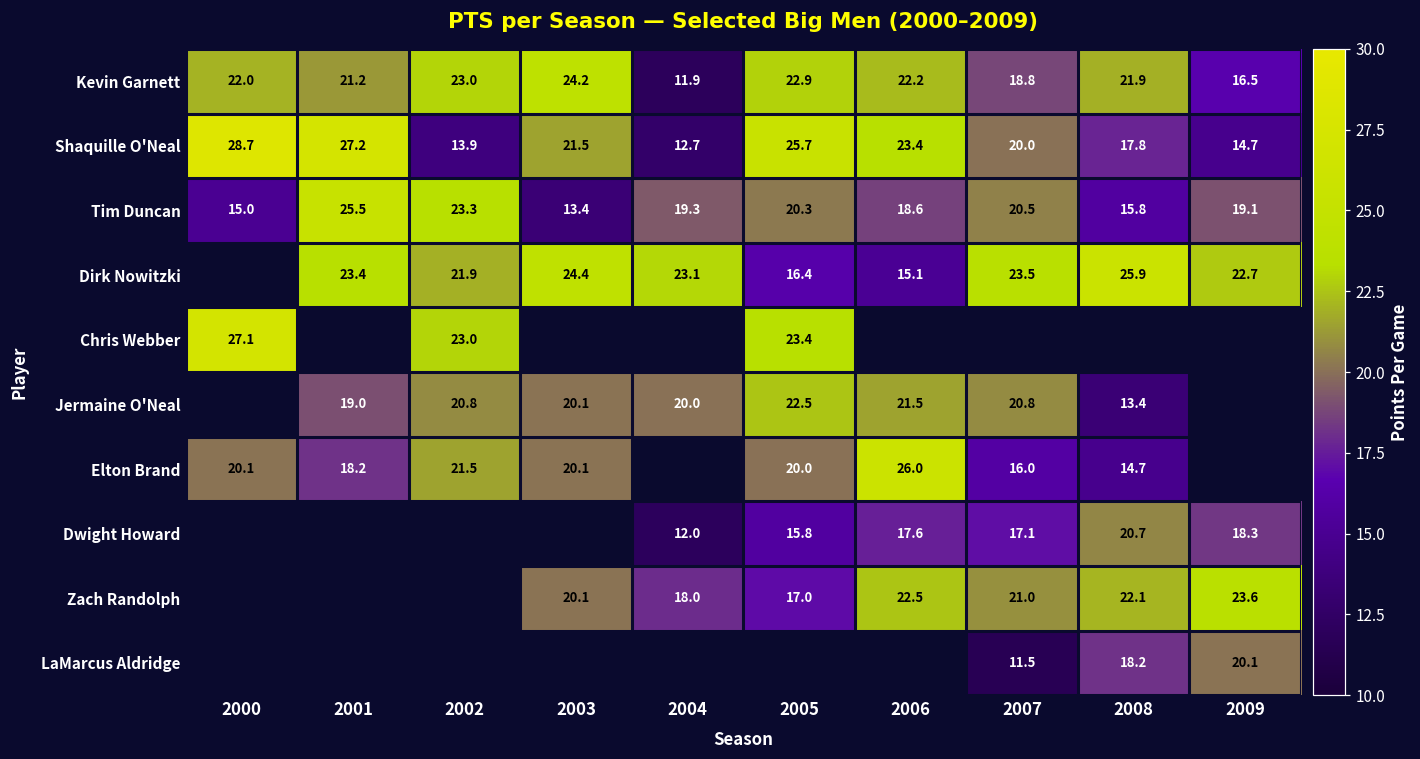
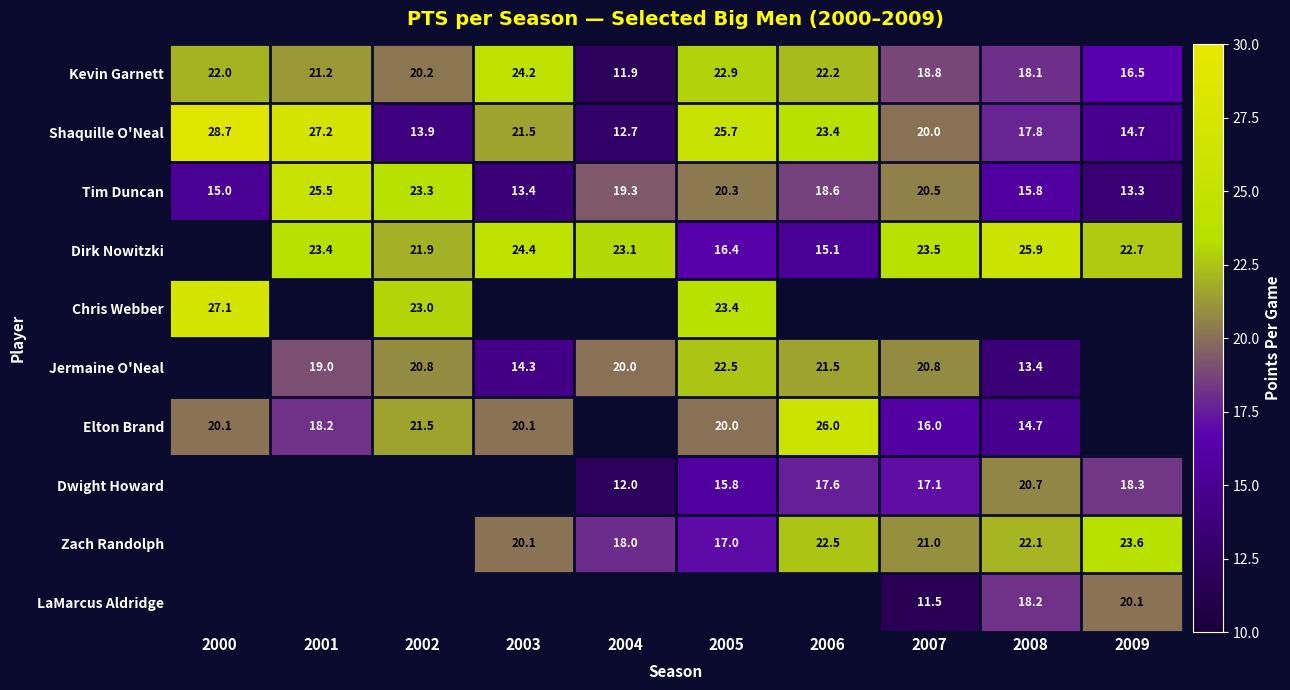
Kevin Garnett, 2002: 23.0 -> 20.2
Kevin Garnett, 2008: 21.9 -> 18.1
Tim Duncan, 2009: 19.1 -> 13.3
Jermaine O'Neal, 2003: 20.1 -> 14.3
